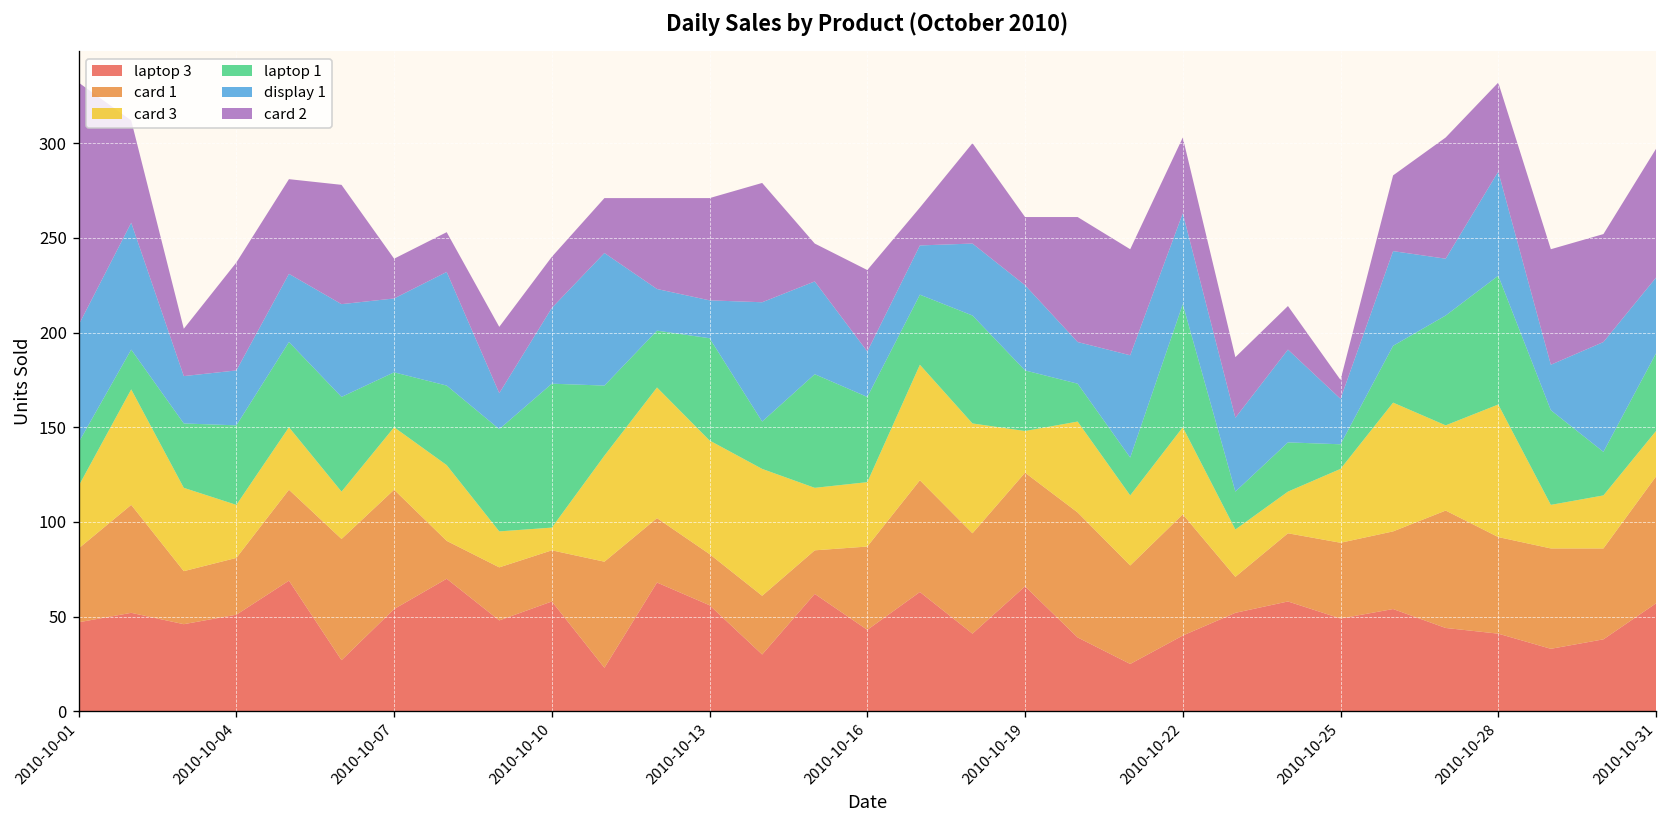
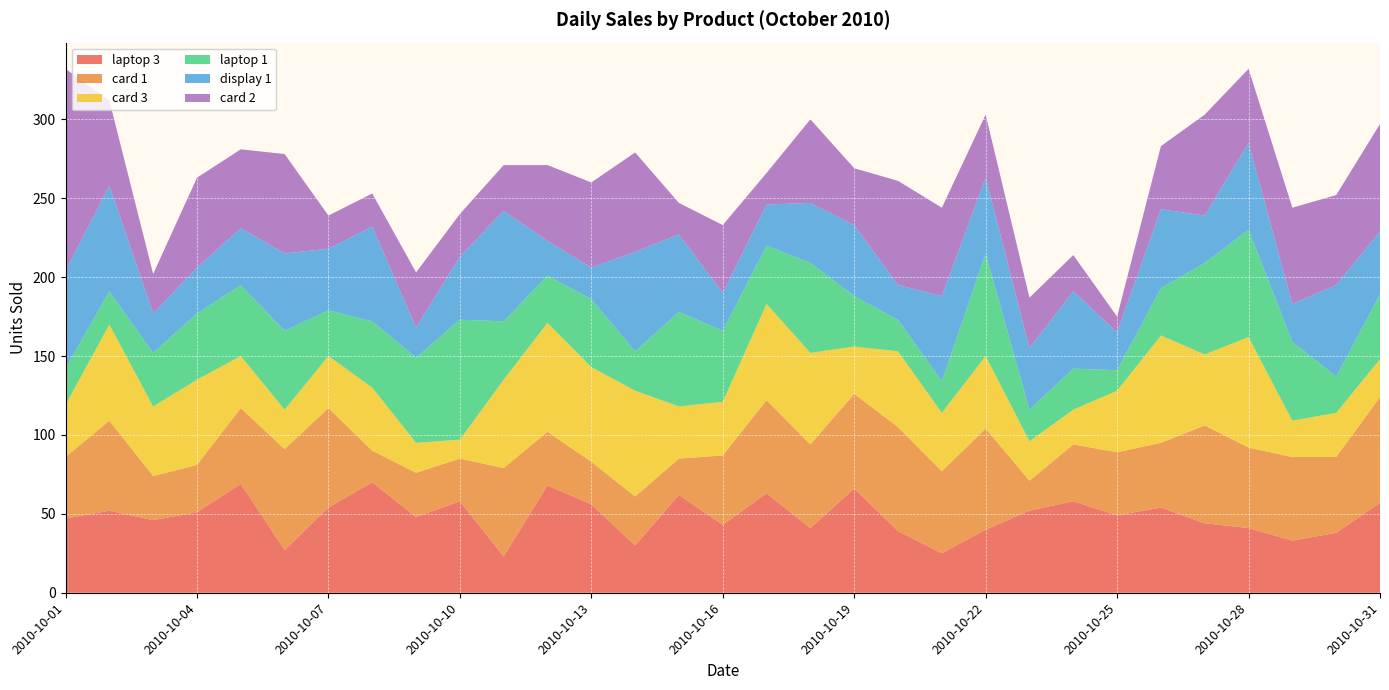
card 3, 2010-10-04: 28 -> 54
laptop 1, 2010-10-13: 54 -> 43
card 3, 2010-10-19: 22 -> 30
